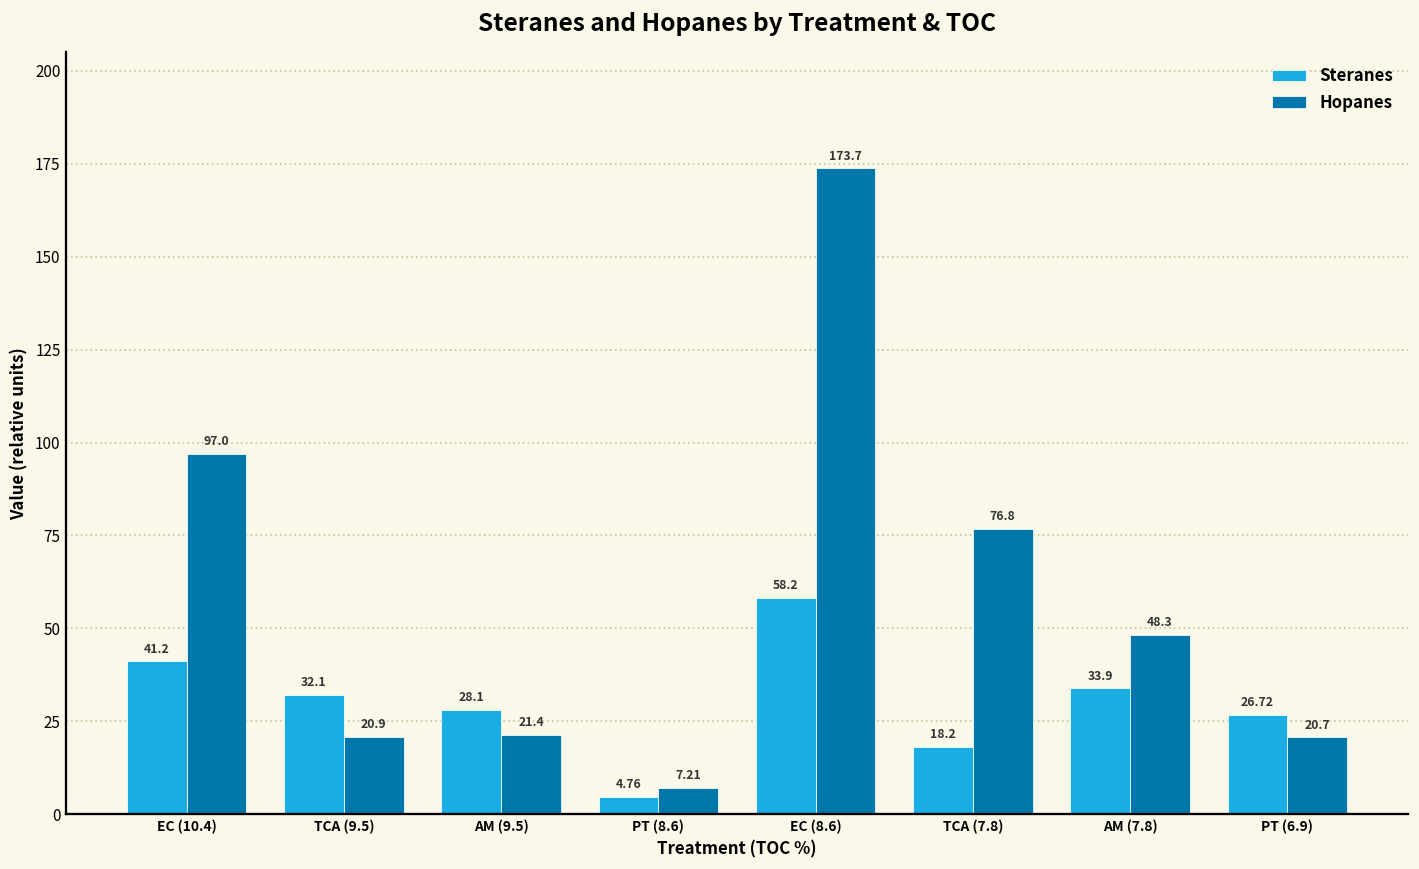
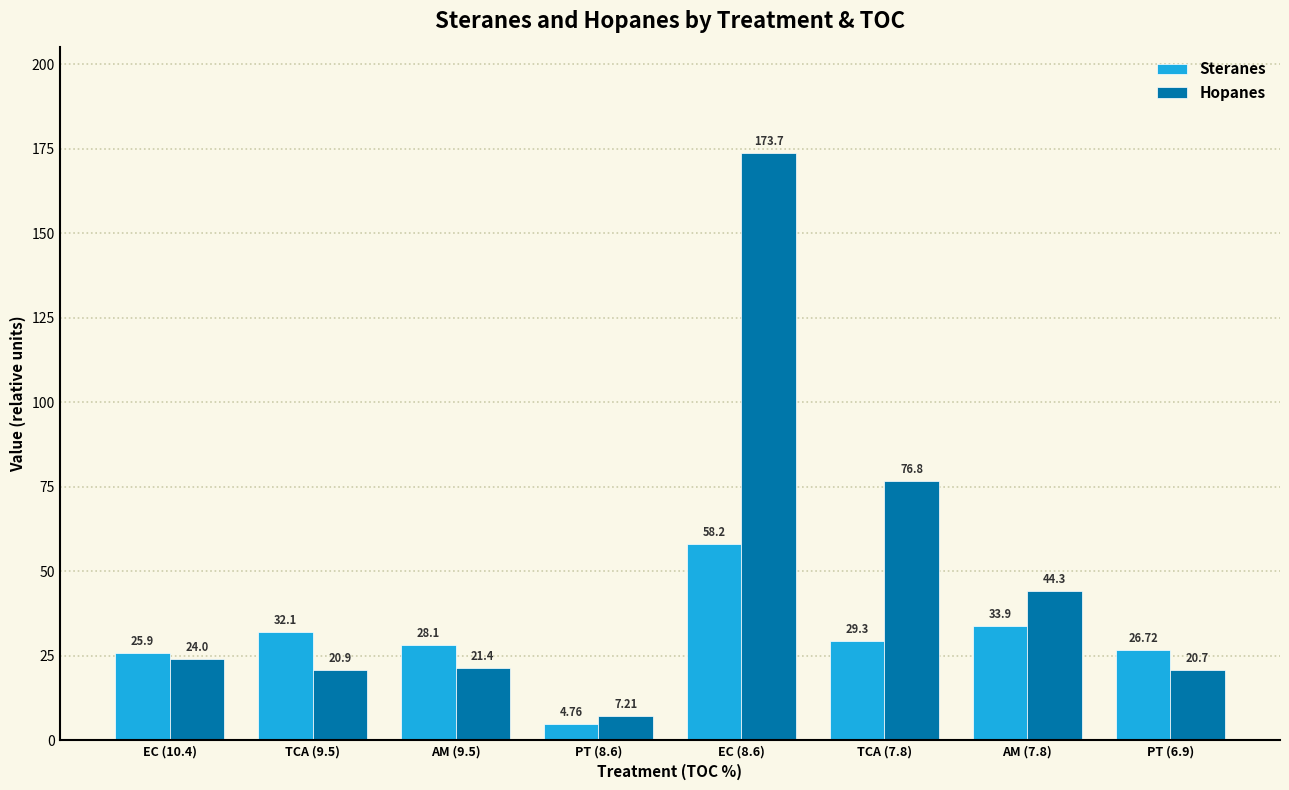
Steranes, EC (10.4): 41.2 -> 25.9
Hopanes, EC (10.4): 97.0 -> 24.0
Steranes, TCA (7.8): 18.2 -> 29.3
Hopanes, AM (7.8): 48.3 -> 44.3
